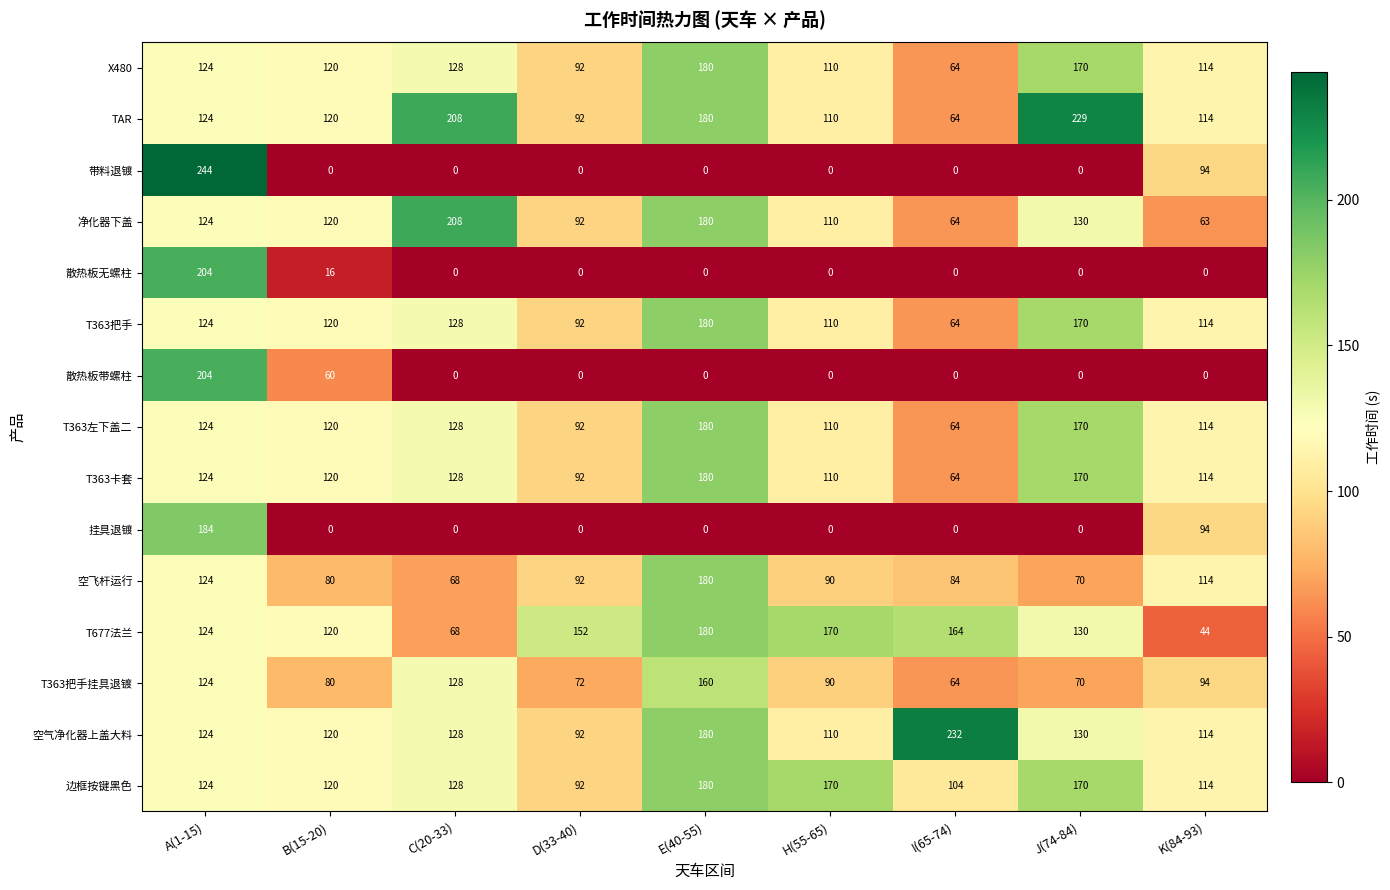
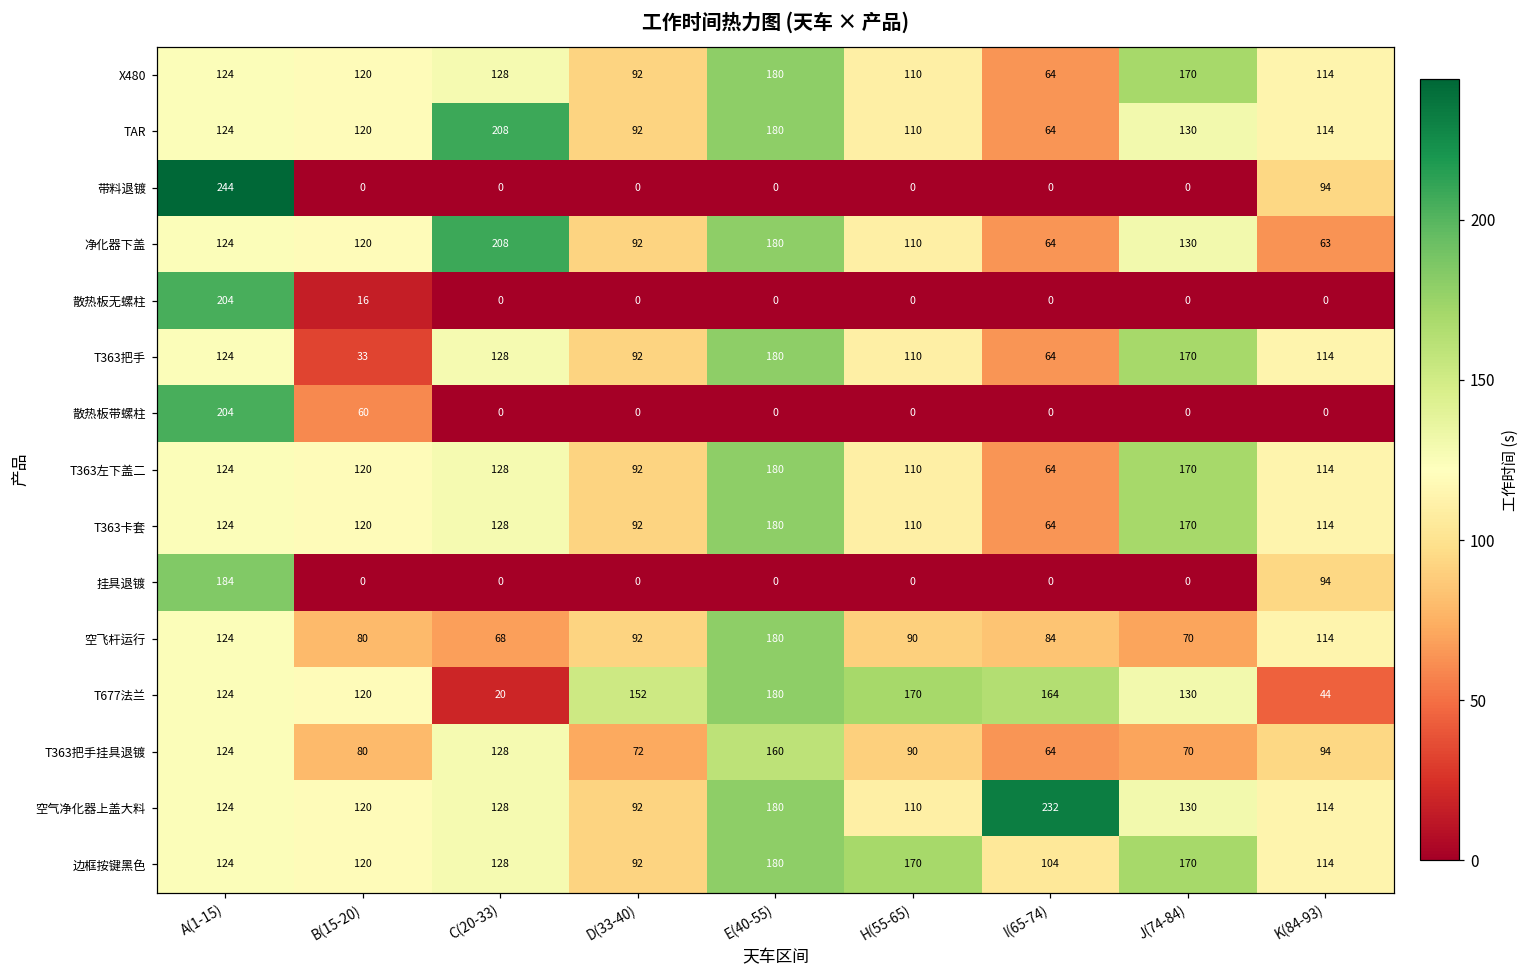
TAR, J(74-84): 229 -> 130
T363把手, B(15-20): 120 -> 33
T677法兰, C(20-33): 68 -> 20
